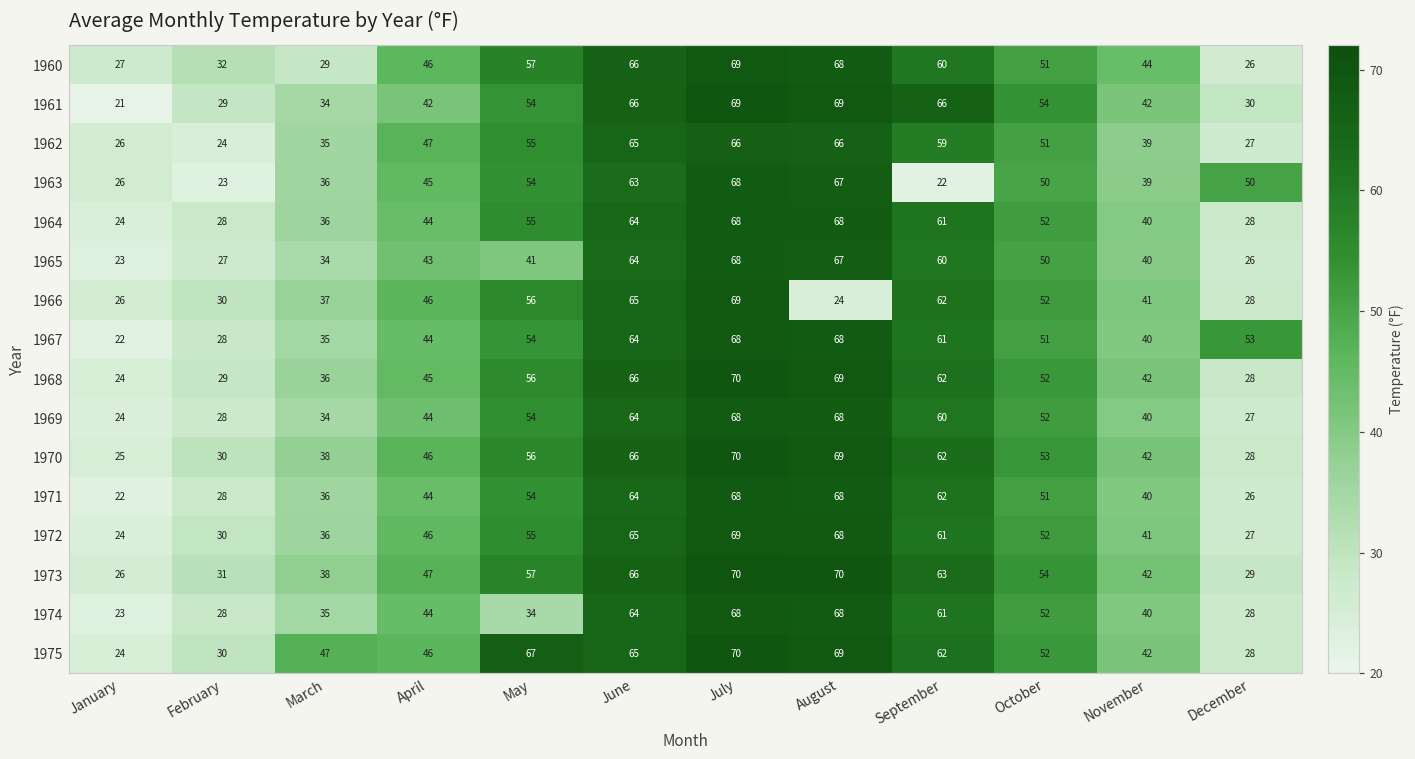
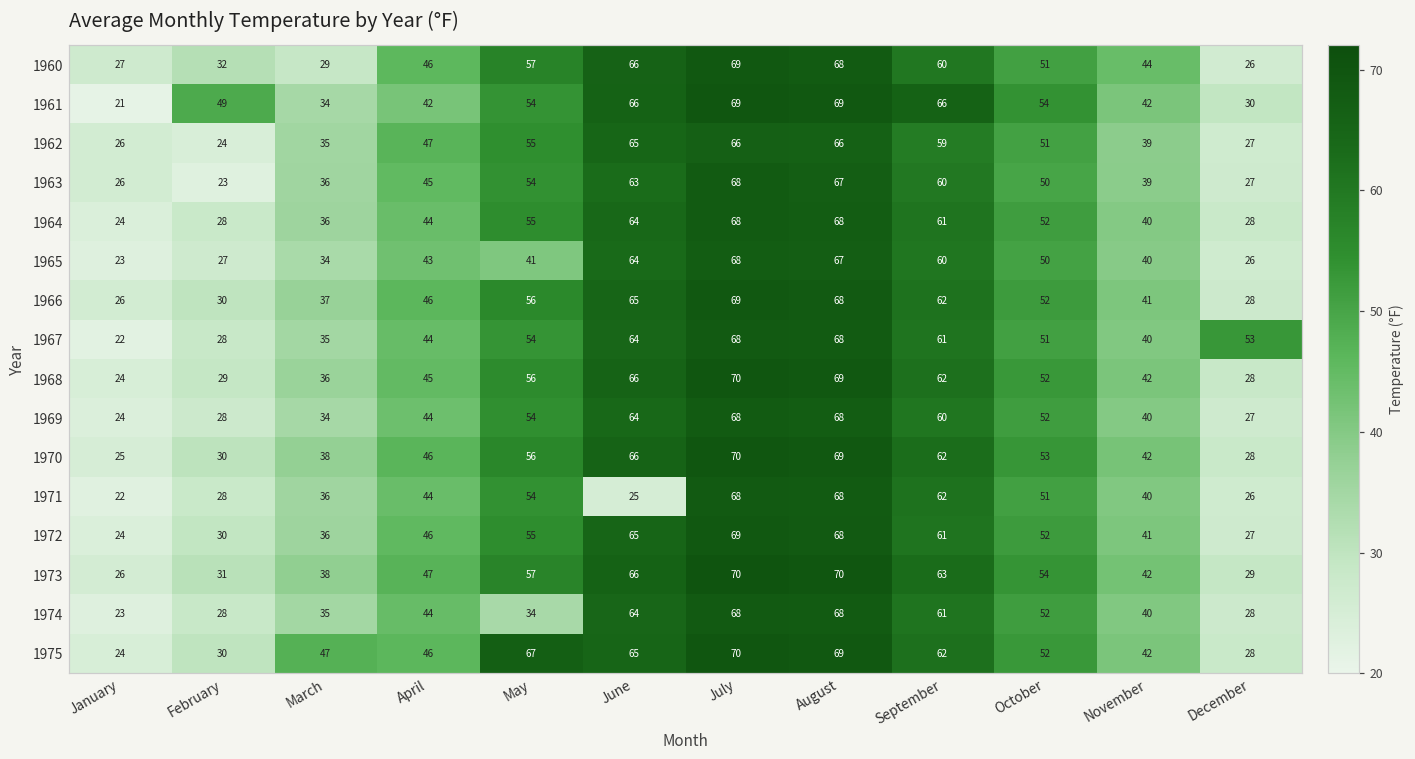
1961, February: 29 -> 49
1963, September: 22 -> 60
1963, December: 50 -> 27
1966, August: 24 -> 68
1971, June: 64 -> 25
